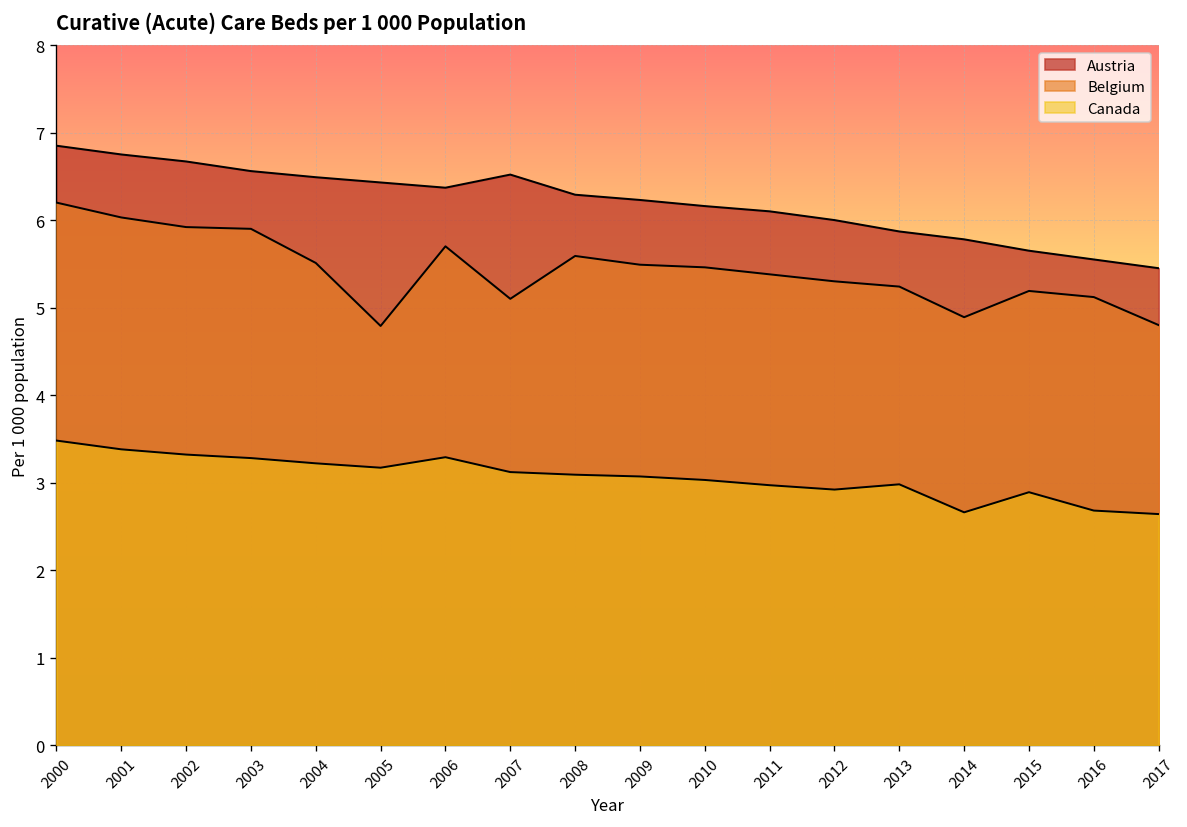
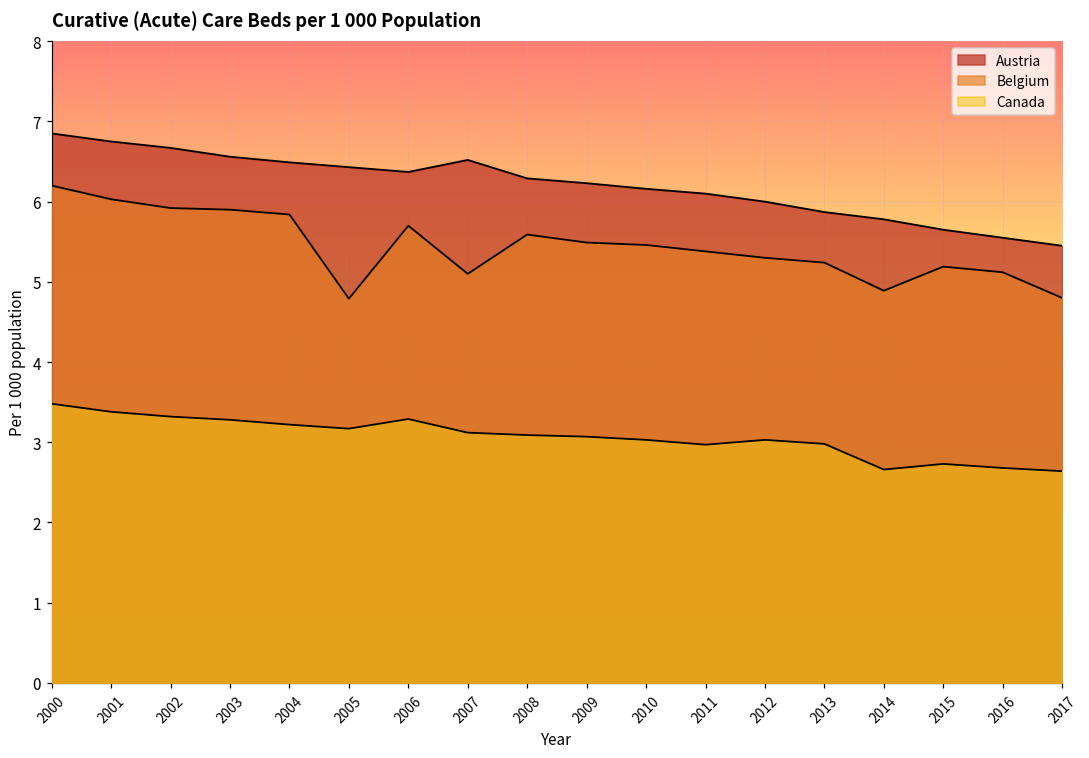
Belgium, 2004: 5.5 -> 5.8
Canada, 2012: 2.9 -> 3.0
Canada, 2015: 2.9 -> 2.7
